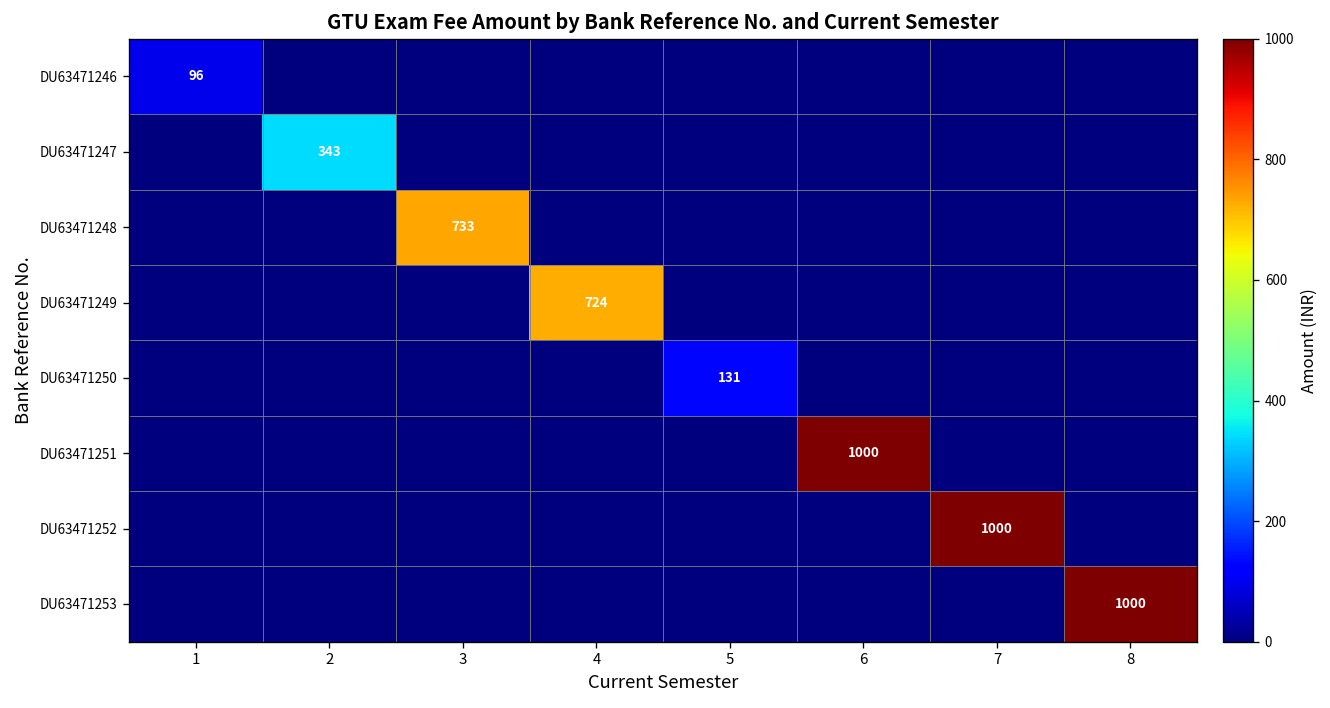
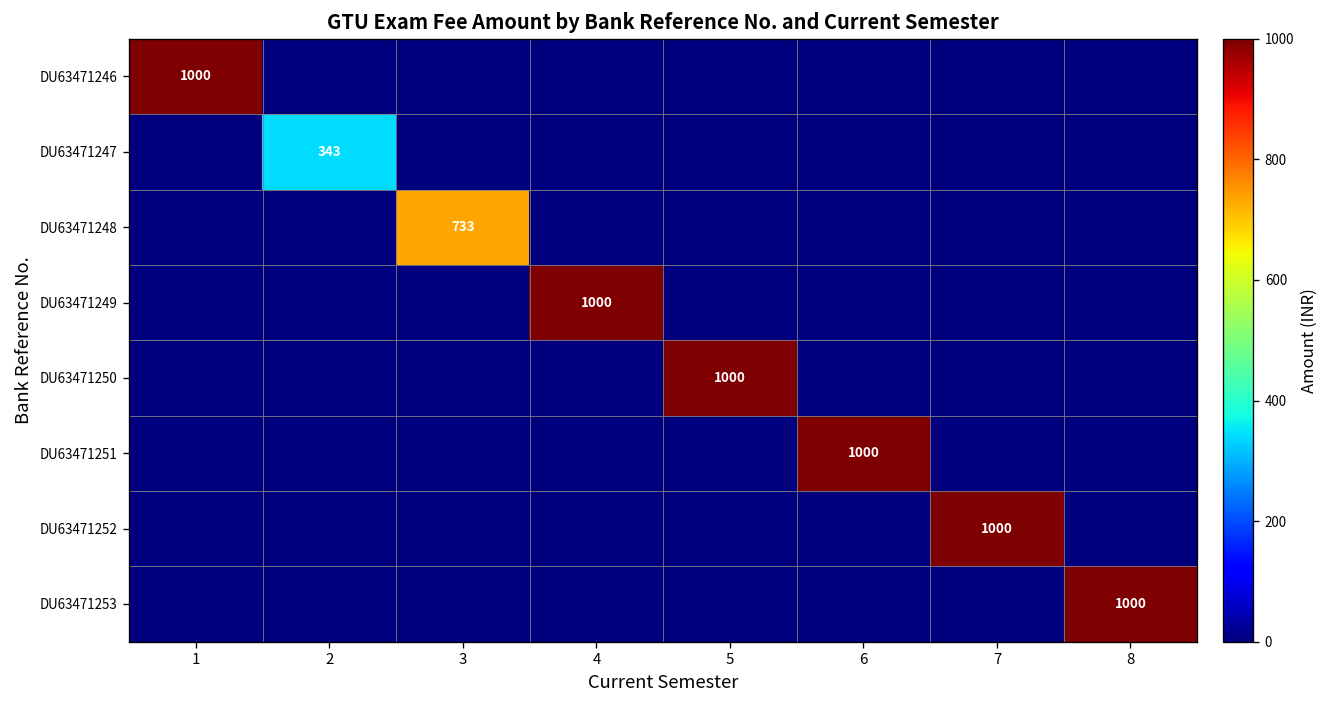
DU63471246, 1: 96 -> 1000
DU63471249, 4: 724 -> 1000
DU63471250, 5: 131 -> 1000
